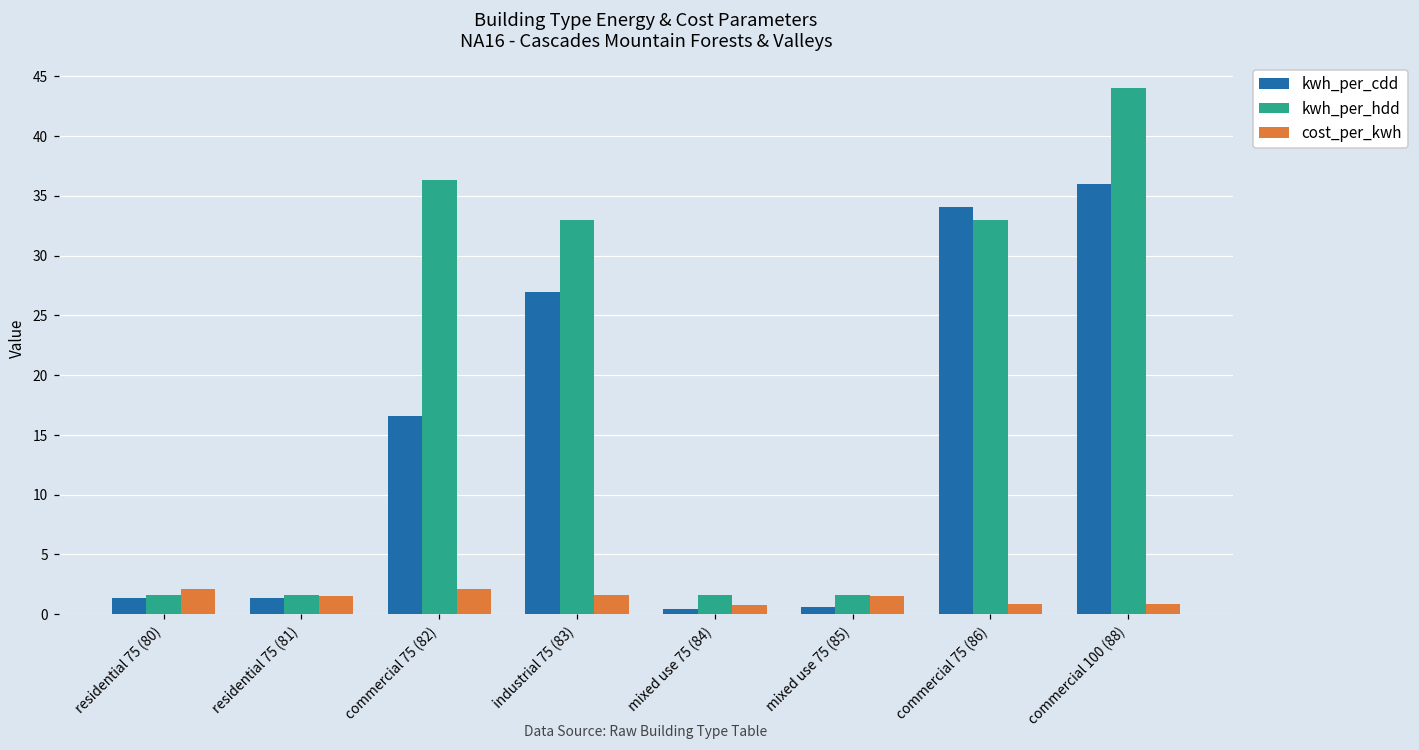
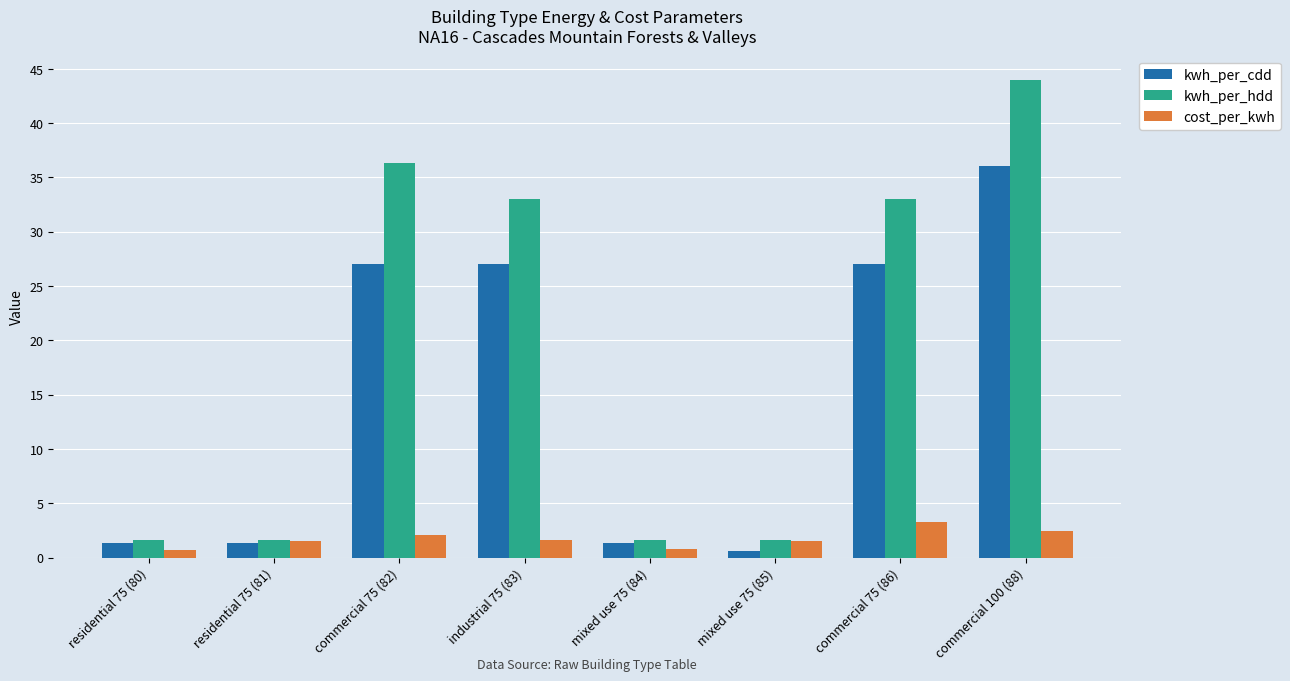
cost_per_kwh, residential 75 (80): 2.1 -> 0.7
kwh_per_cdd, commercial 75 (82): 16.6 -> 27.0
kwh_per_cdd, mixed use 75 (84): 0.4 -> 1.4
kwh_per_cdd, commercial 75 (86): 34.1 -> 27.0
cost_per_kwh, commercial 75 (86): 0.8 -> 3.2
cost_per_kwh, commercial 100 (88): 0.8 -> 2.5
